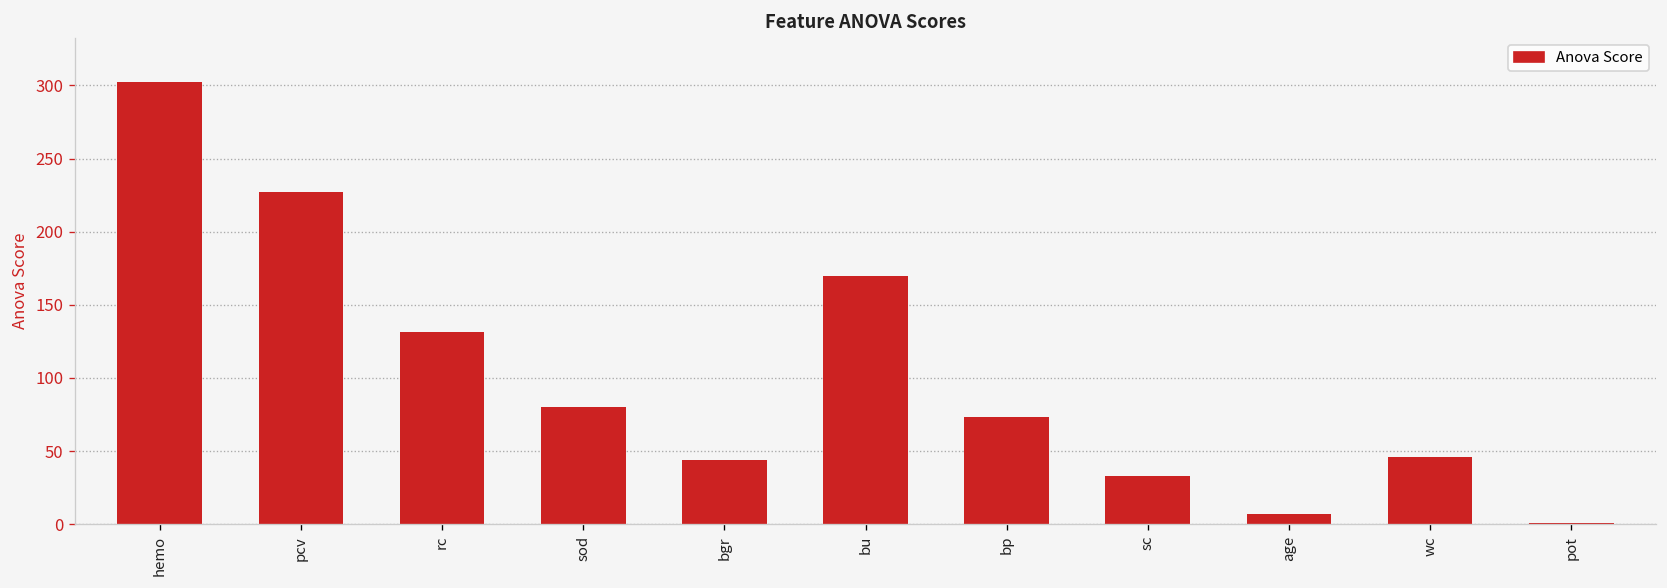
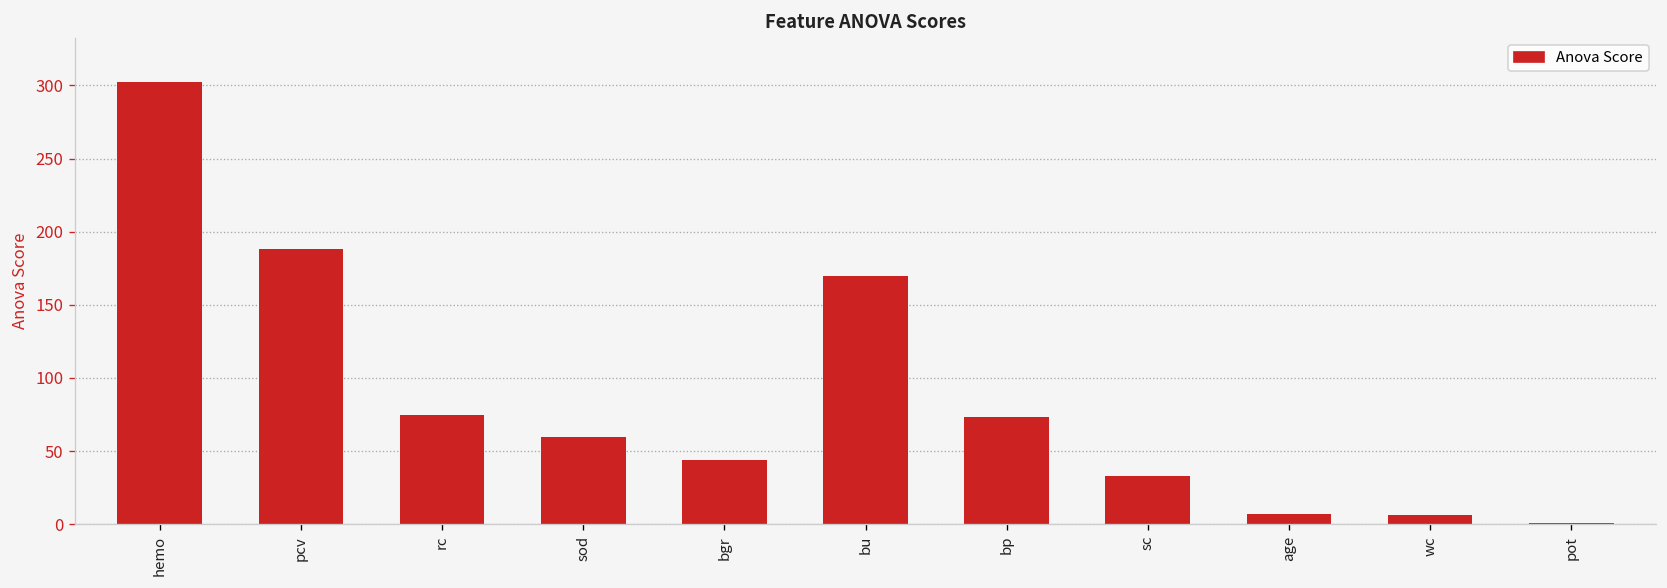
pcv: 227 -> 188
rc: 131 -> 75
sod: 80 -> 59
wc: 46 -> 7
